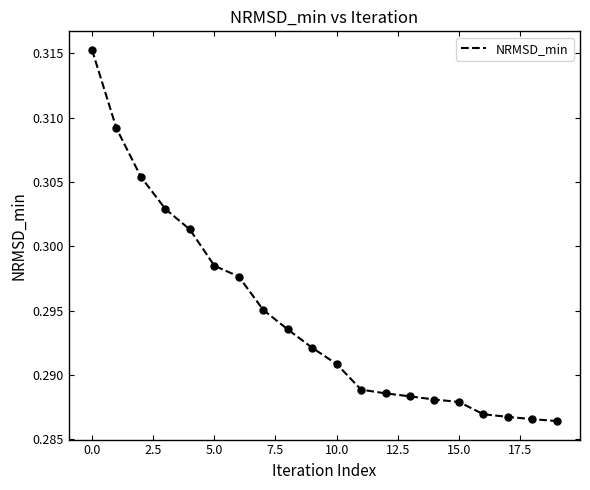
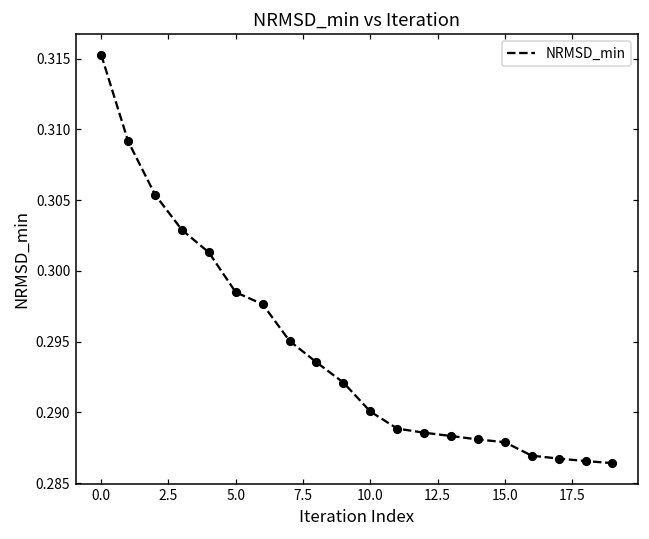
10.0: 0.2908 -> 0.2901
